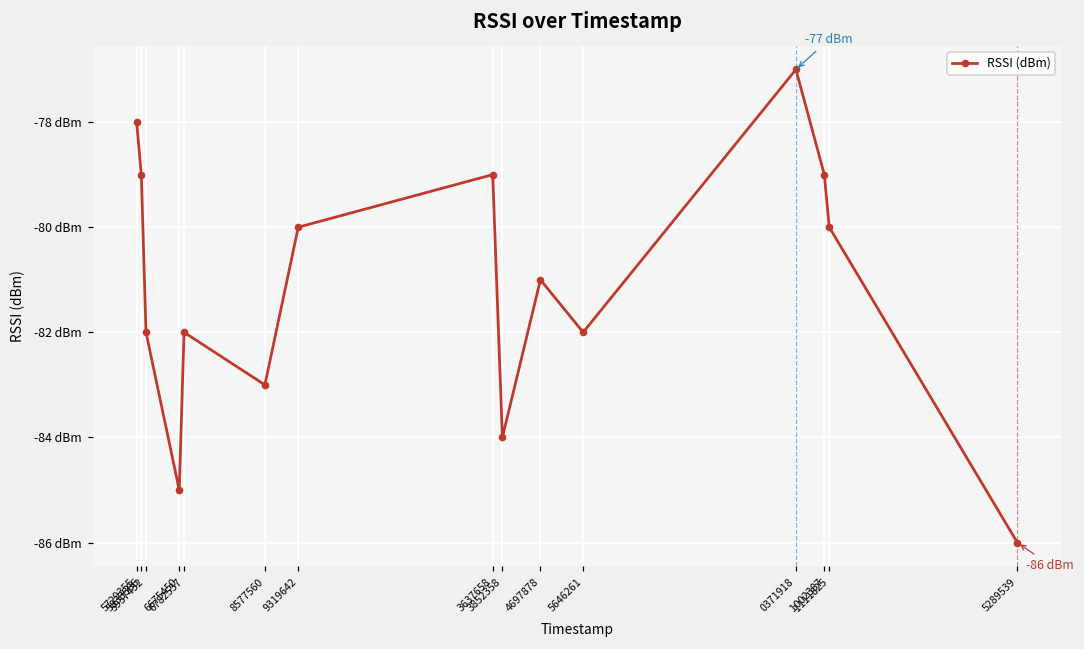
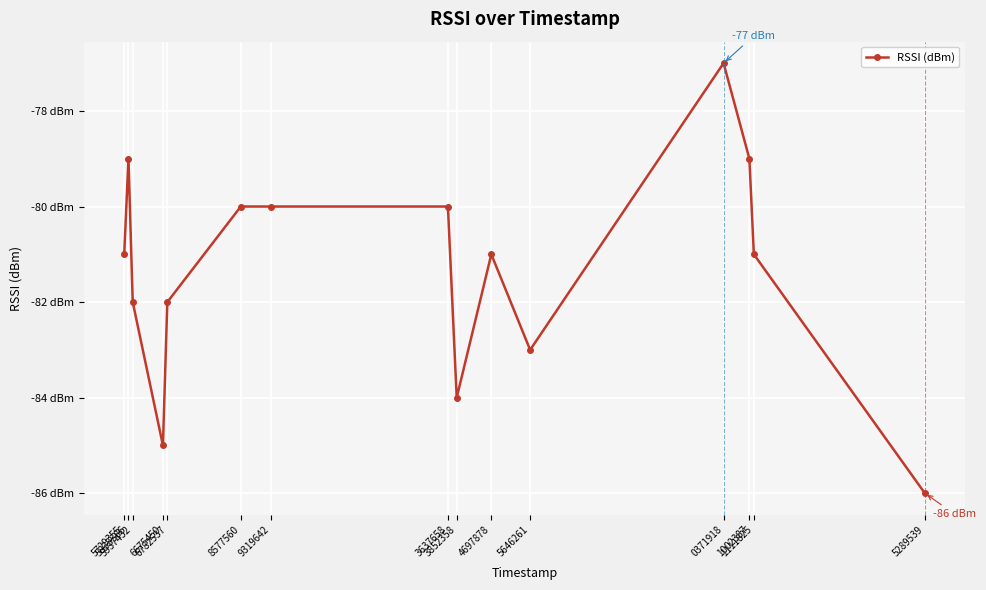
5729355: -78 dBm -> -81 dBm
8577560: -83 dBm -> -80 dBm
3637658: -79 dBm -> -80 dBm
5646261: -82 dBm -> -83 dBm
1111825: -80 dBm -> -81 dBm
